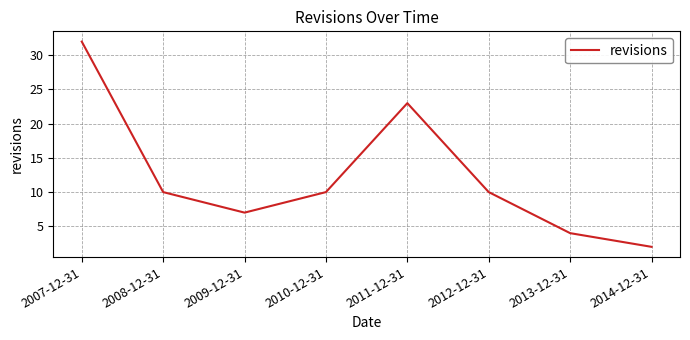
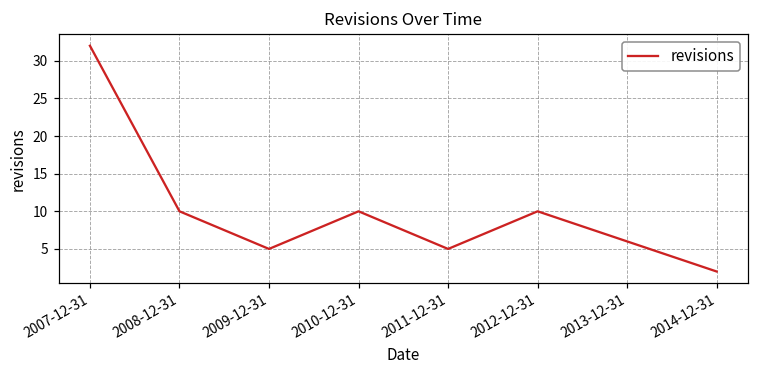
2009-12-31: 7 -> 5
2011-12-31: 23 -> 5
2013-12-31: 4 -> 6
